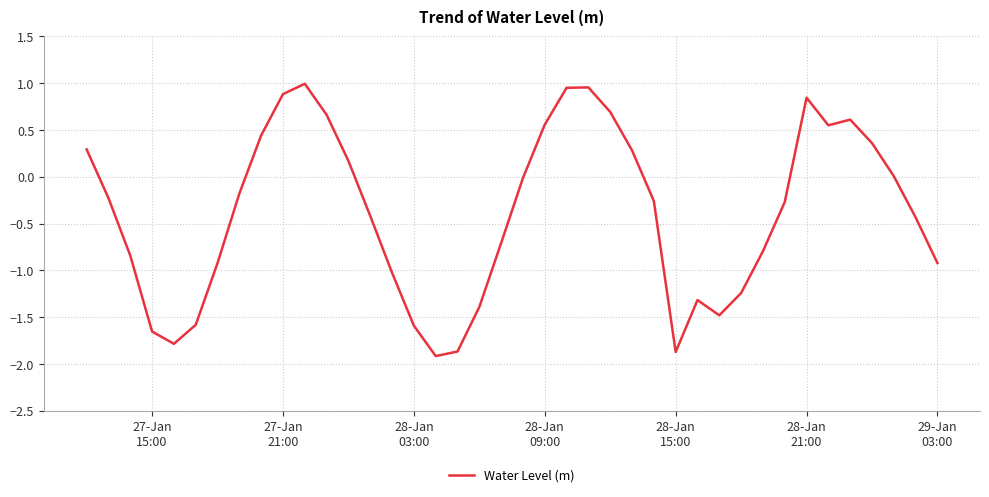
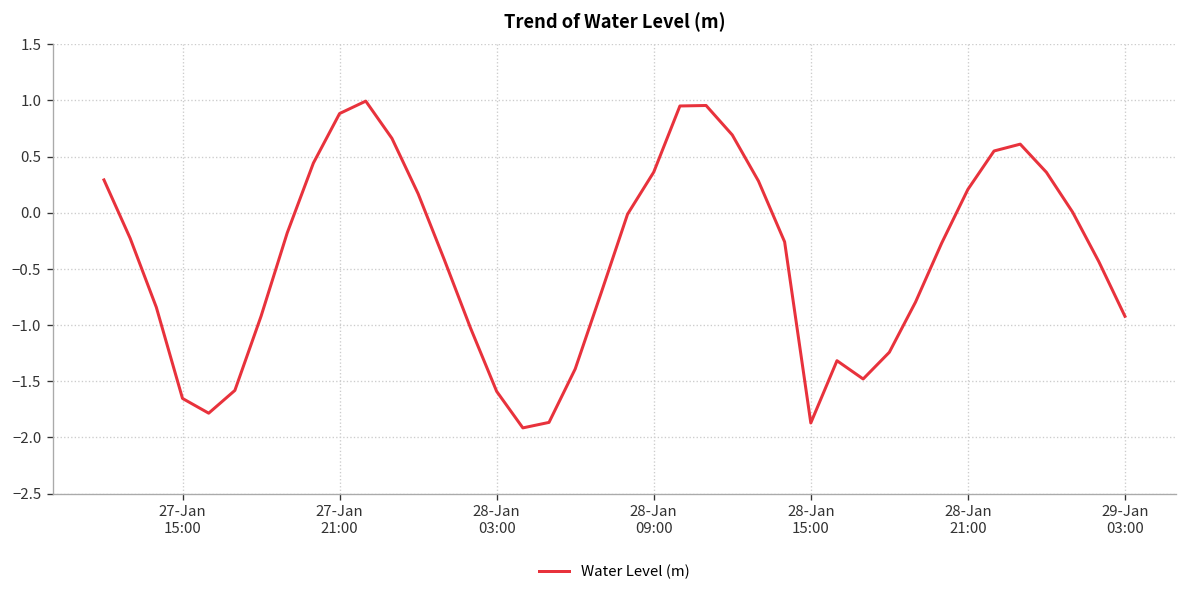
28-Jan 09:00: 0.6 -> 0.4
28-Jan 21:00: 0.8 -> 0.2
